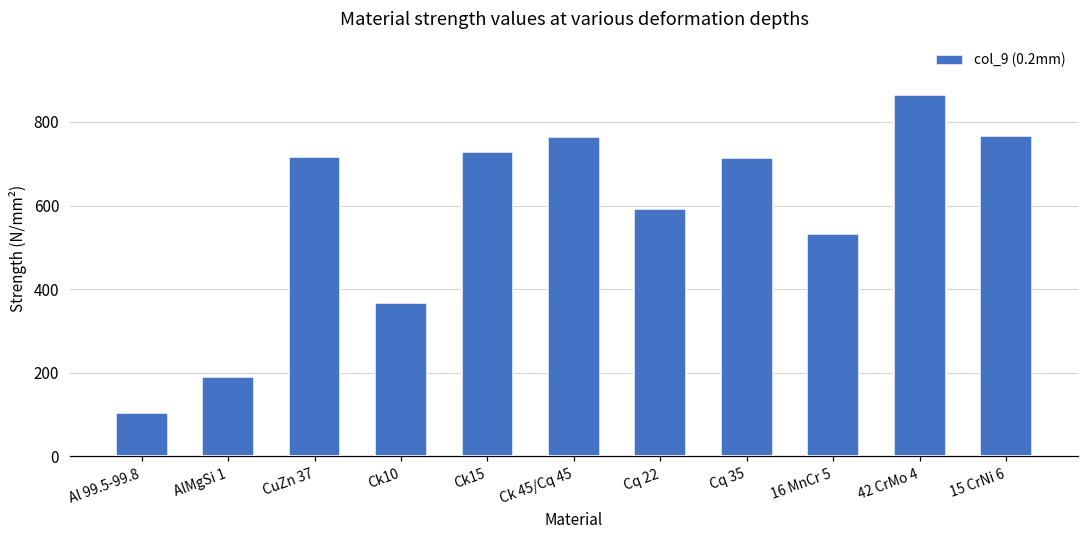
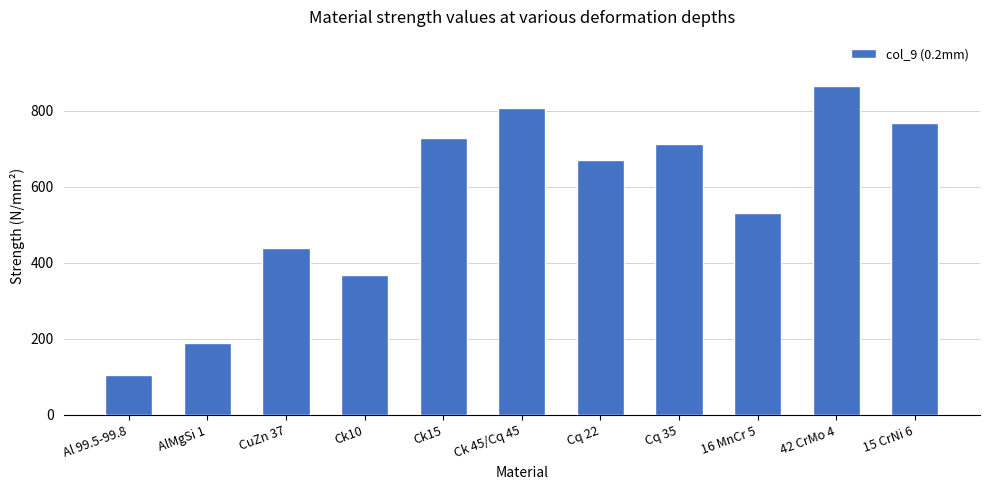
CuZn 37: 720 -> 440
Ck 45/Cq 45: 760 -> 810
Cq 22: 590 -> 670
